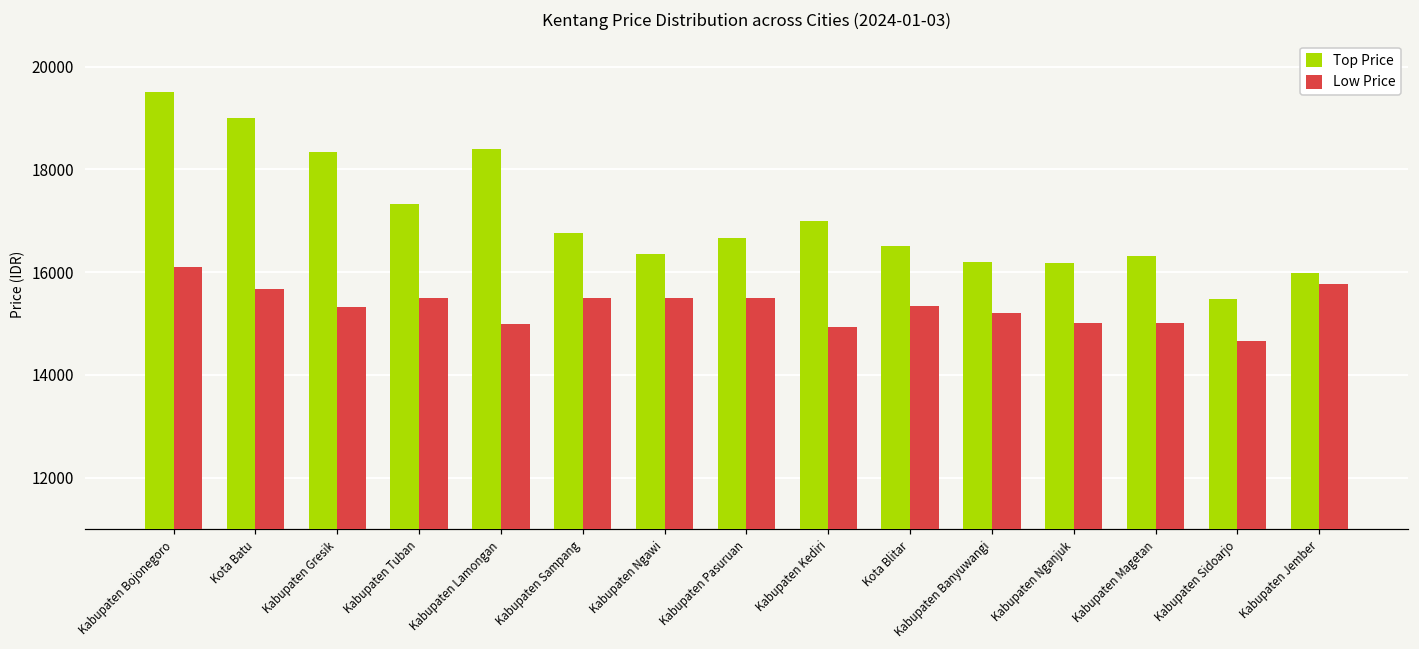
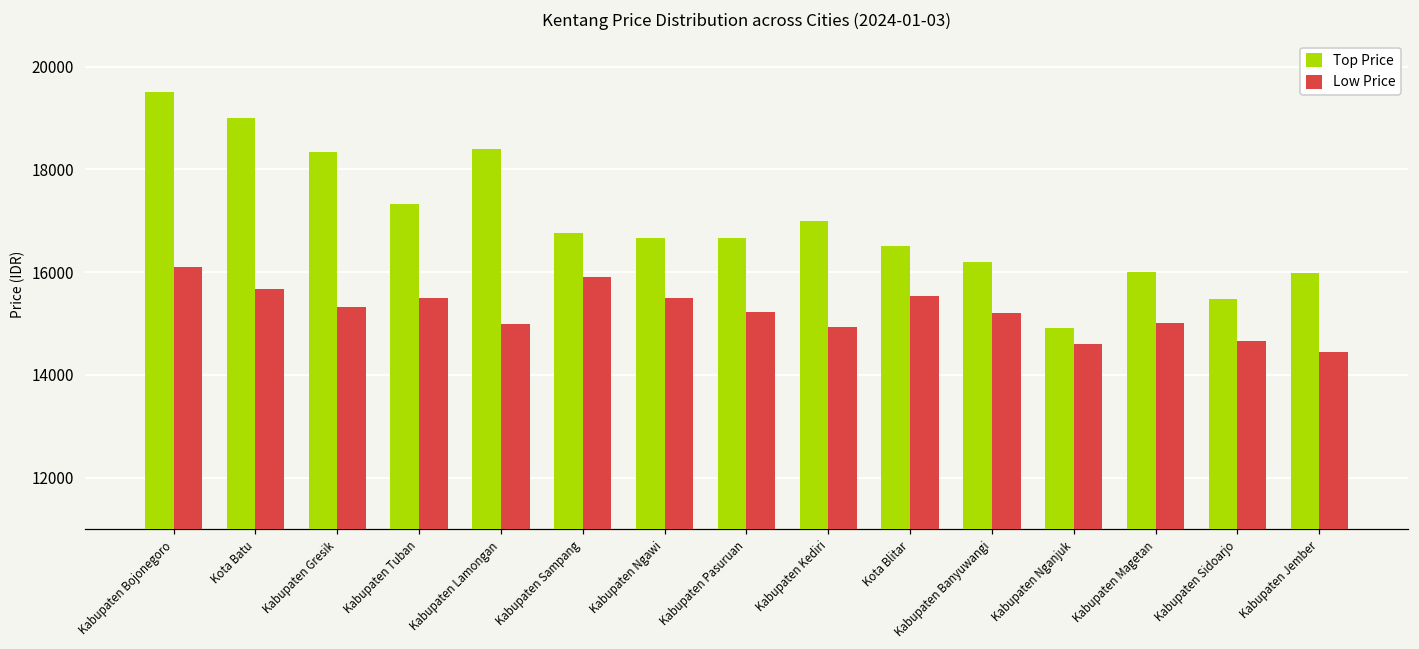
Low Price, Kabupaten Sampang: 15500 -> 15900
Top Price, Kabupaten Ngawi: 16300 -> 16700
Low Price, Kabupaten Pasuruan: 15500 -> 15200
Low Price, Kota Blitar: 15300 -> 15500
Top Price, Kabupaten Nganjuk: 16200 -> 14900
Low Price, Kabupaten Nganjuk: 15000 -> 14600
Top Price, Kabupaten Magetan: 16300 -> 16000
Low Price, Kabupaten Jember: 15800 -> 14500
